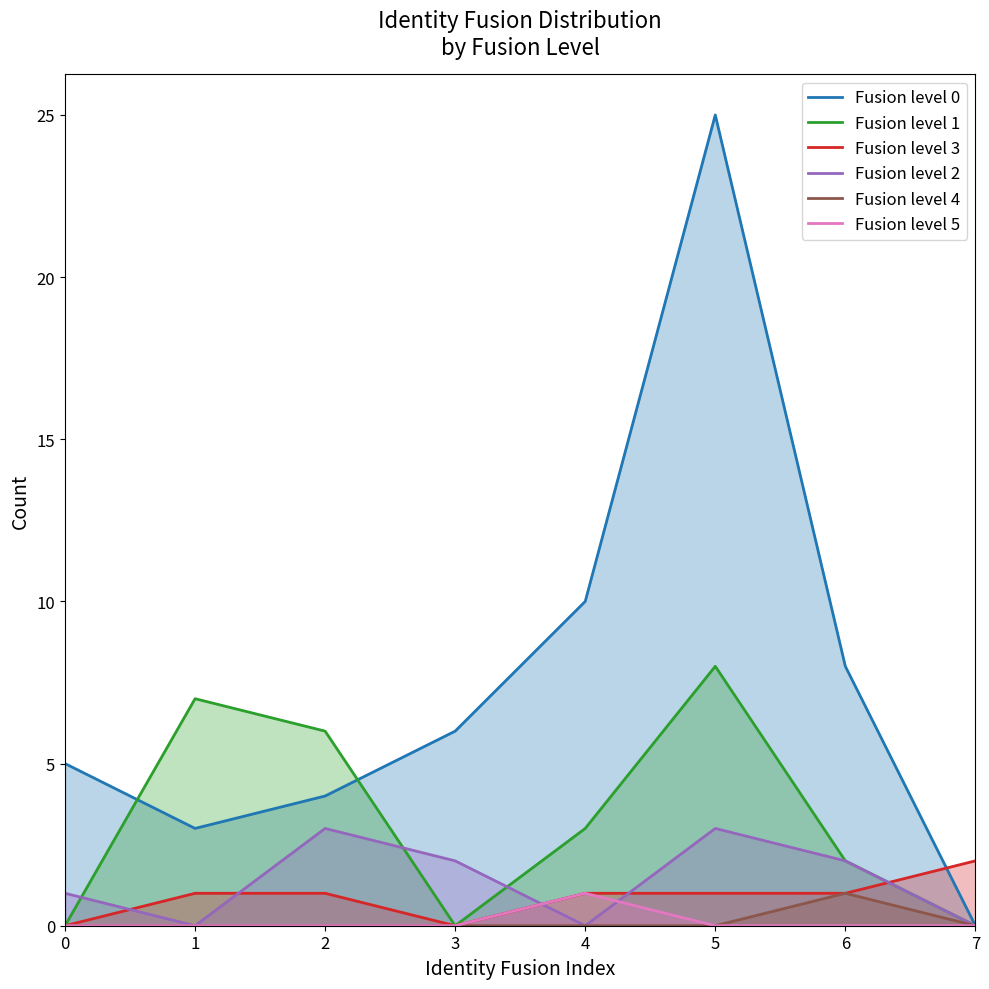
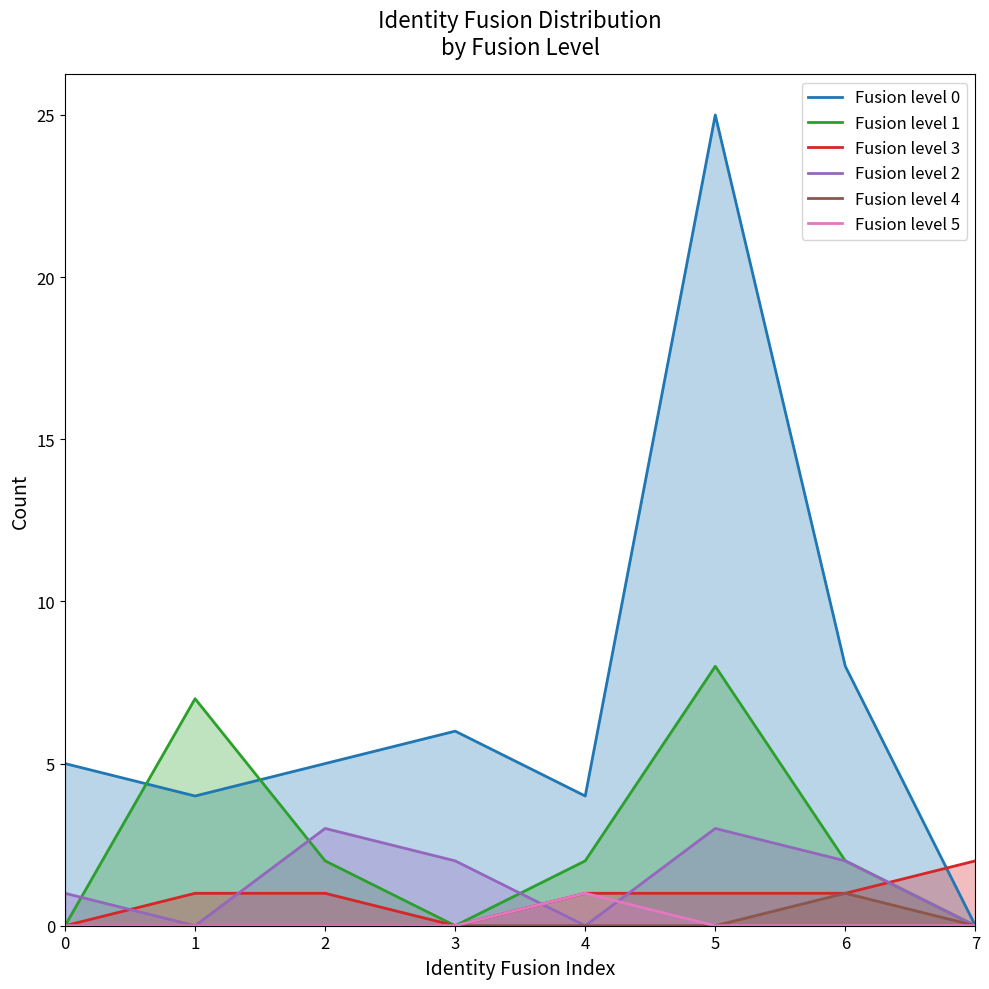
Fusion level 0, 1: 3 -> 4
Fusion level 0, 2: 4 -> 5
Fusion level 1, 2: 6 -> 2
Fusion level 0, 4: 10 -> 4
Fusion level 1, 4: 3 -> 2
